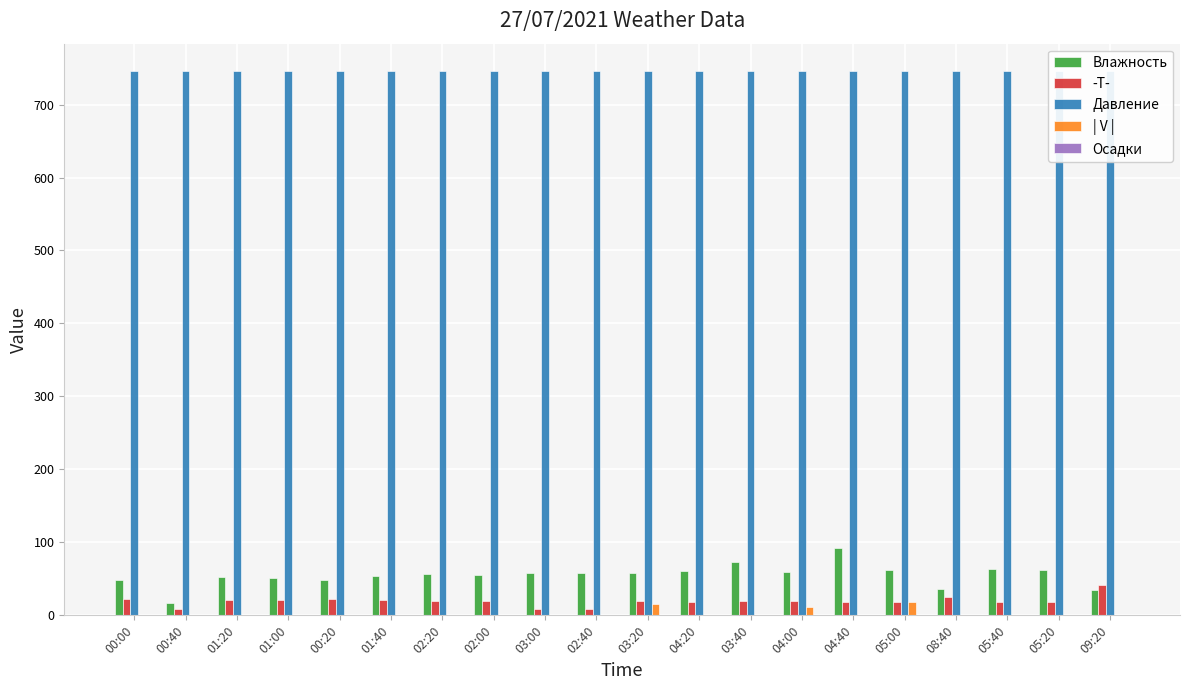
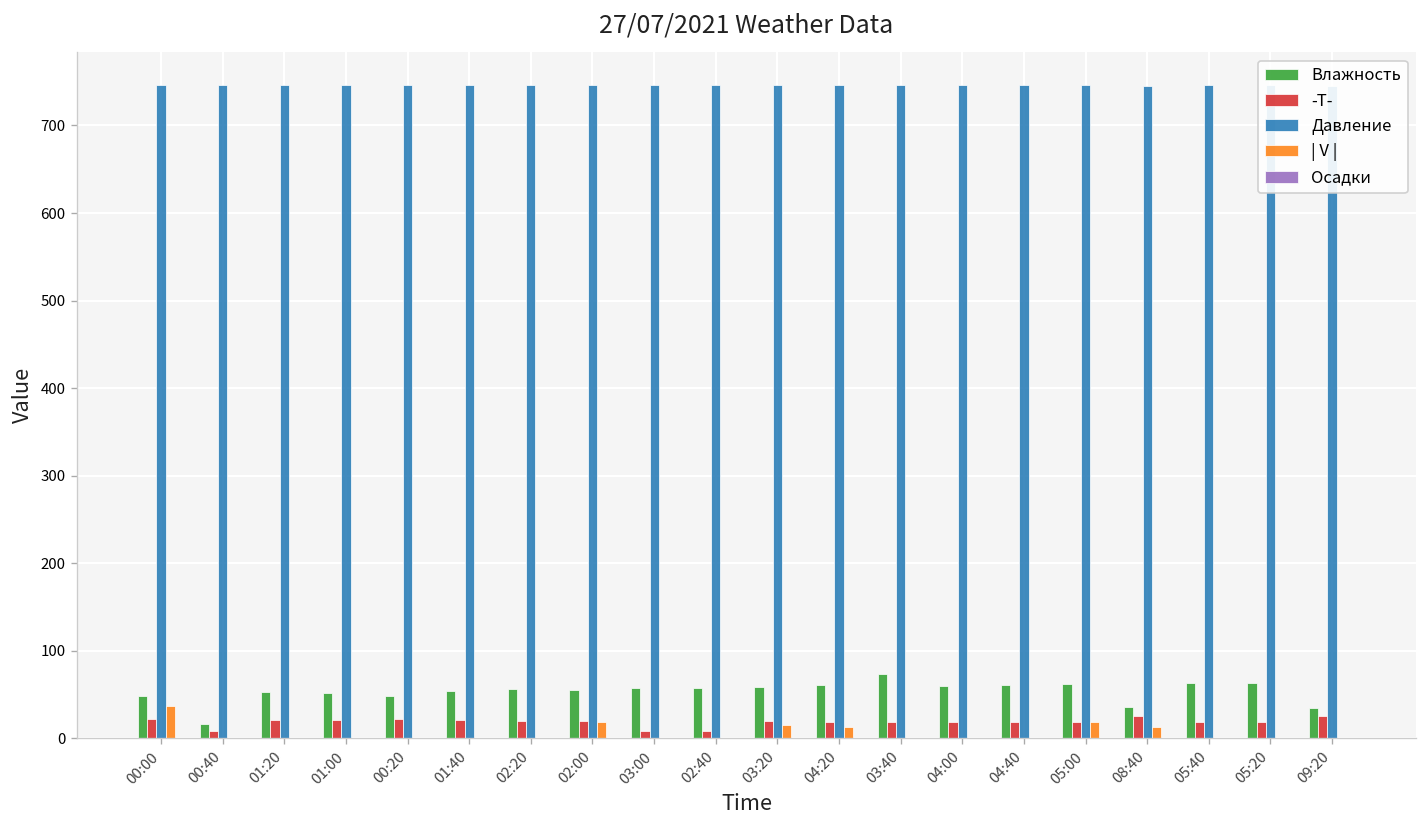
| V |, 00:00: 0 -> 40
| V |, 02:00: 0 -> 20
| V |, 04:20: 0 -> 10
| V |, 04:00: 10 -> 0
Влажность, 04:40: 90 -> 60
| V |, 08:40: 0 -> 10
-T-, 09:20: 40 -> 30
